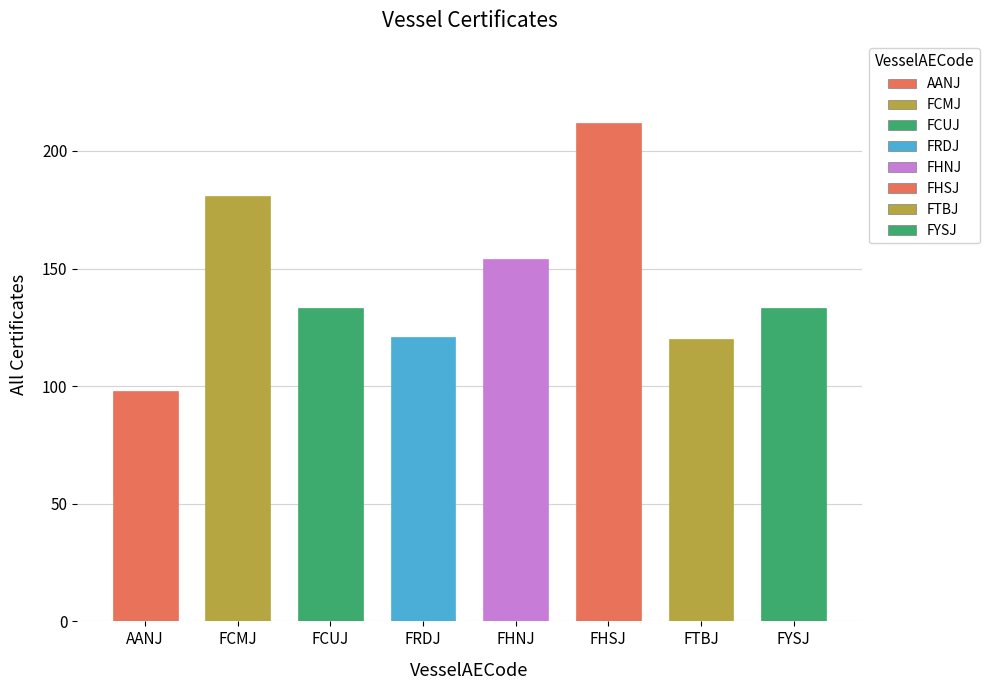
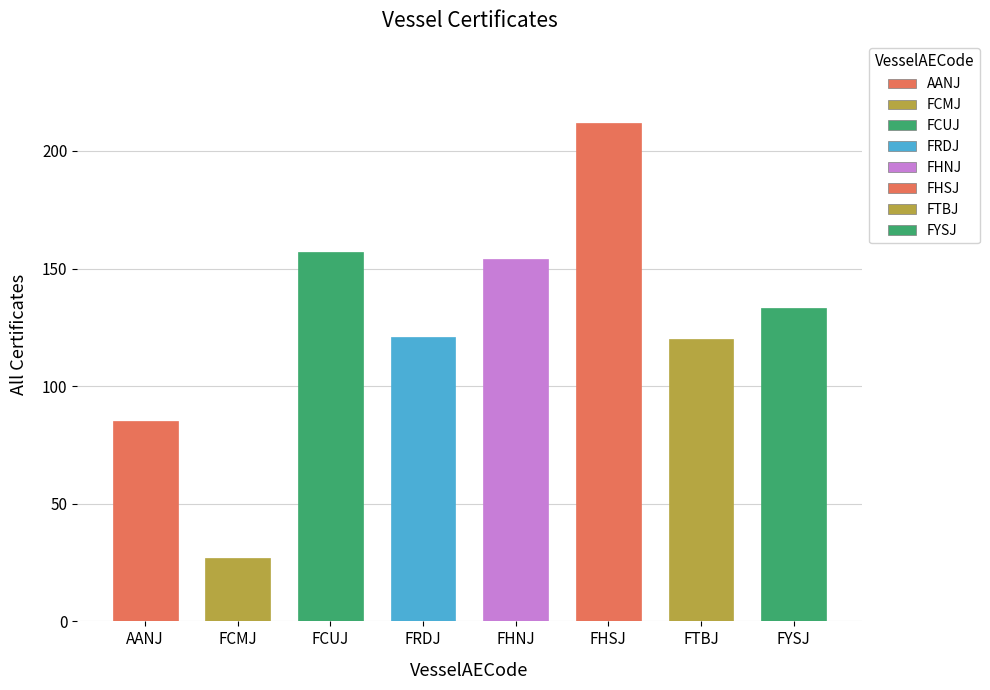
AANJ: 98 -> 85
FCMJ: 181 -> 27
FCUJ: 133 -> 157
